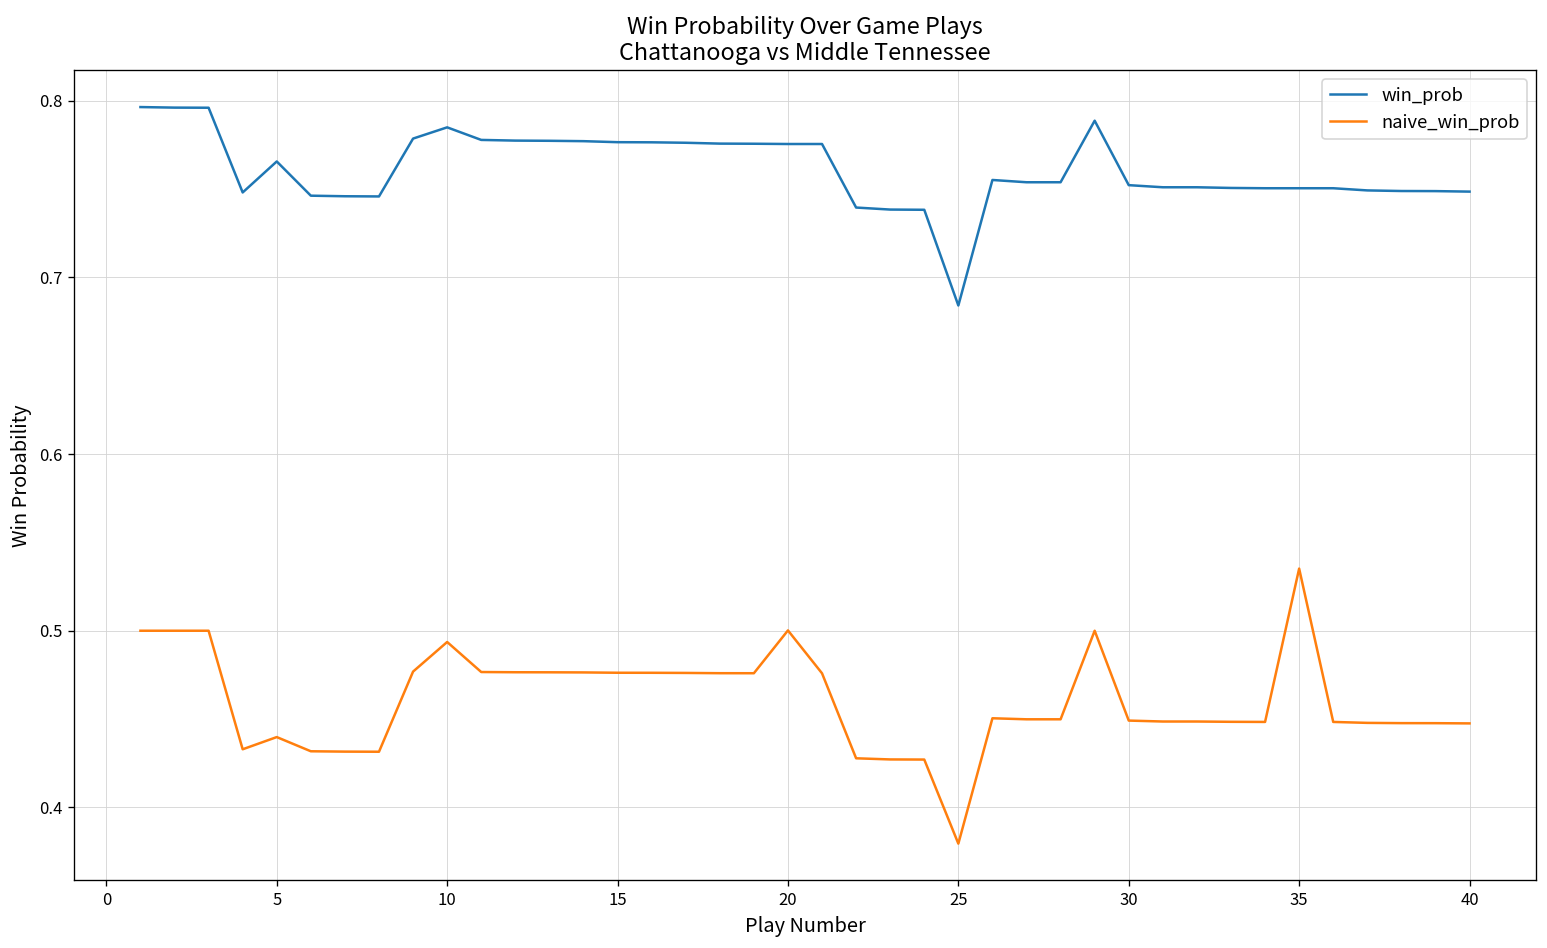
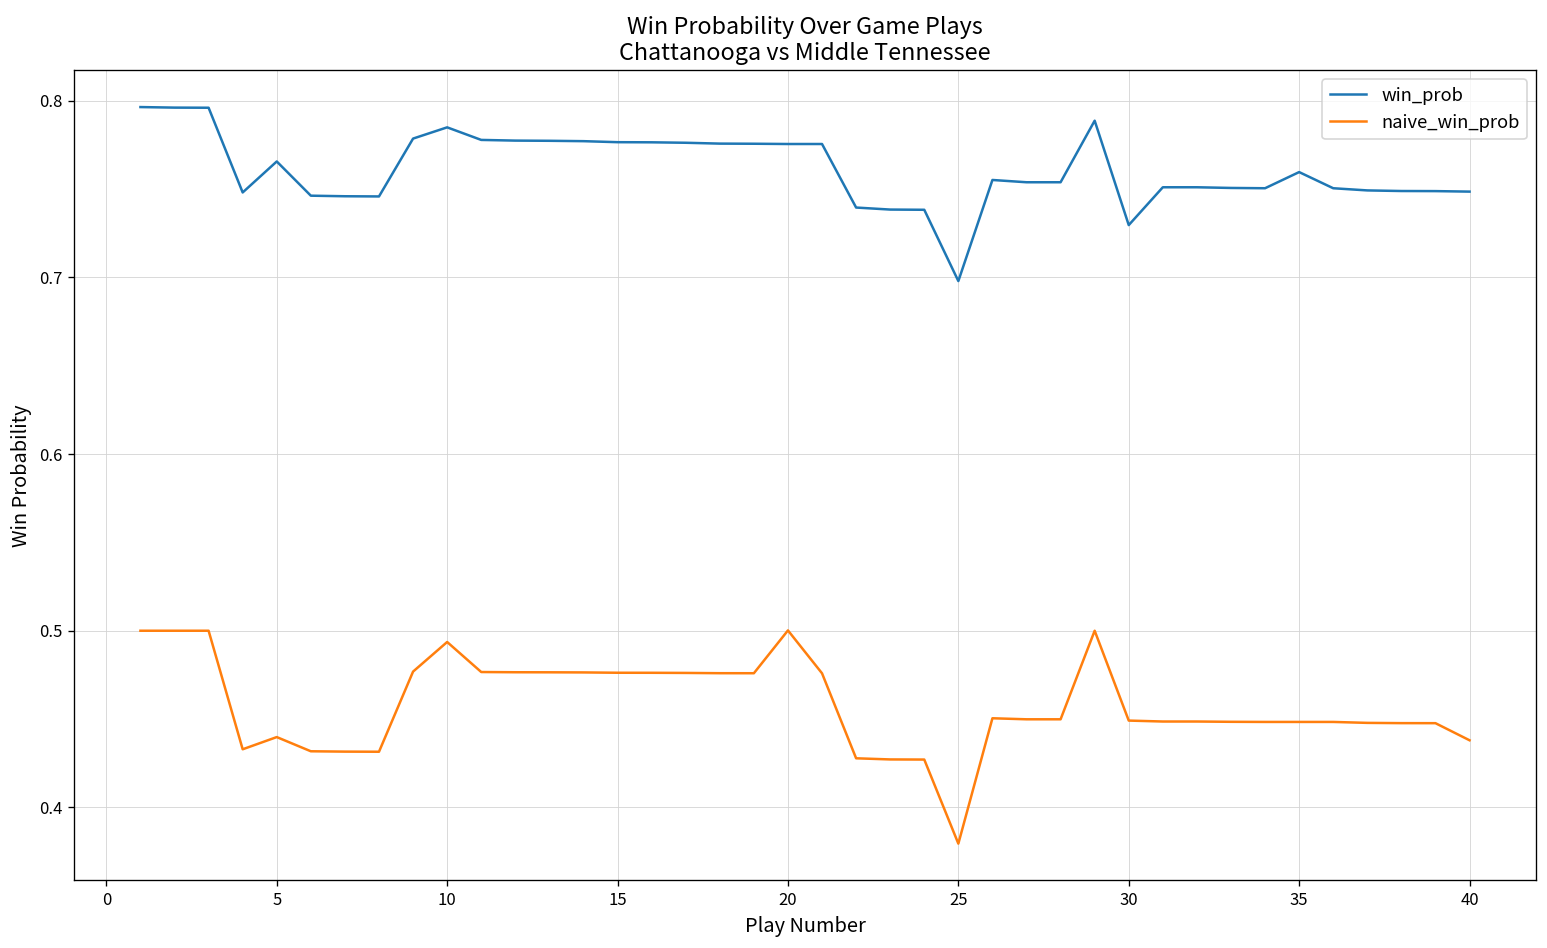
win_prob, 25: 0.684 -> 0.698
win_prob, 30: 0.752 -> 0.730
win_prob, 35: 0.750 -> 0.760
naive_win_prob, 35: 0.535 -> 0.448
naive_win_prob, 40: 0.448 -> 0.438
